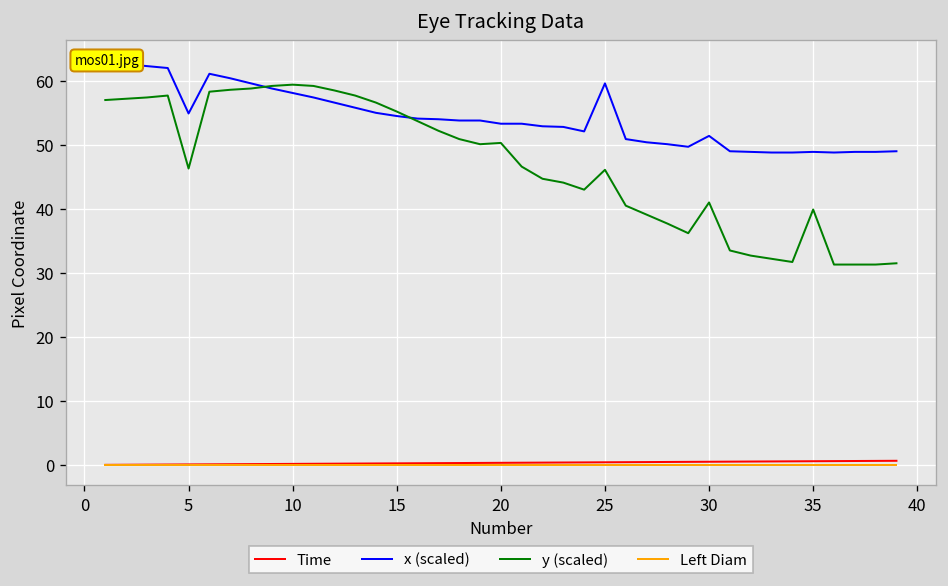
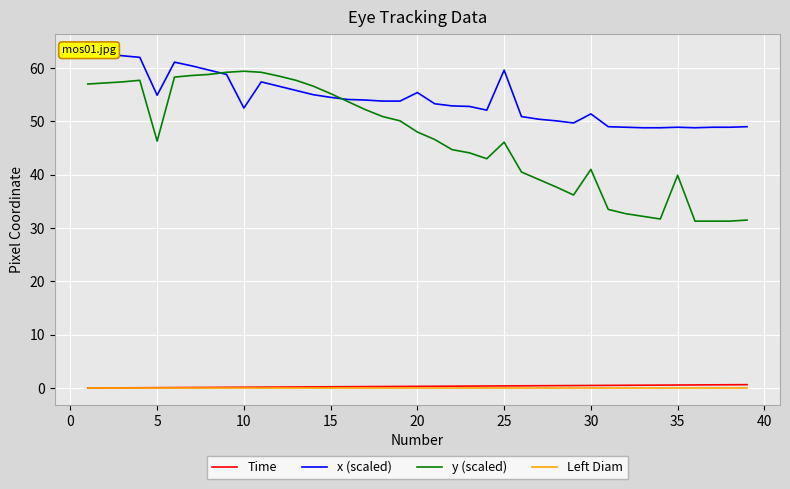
x (scaled), 10: 58 -> 53
x (scaled), 20: 53 -> 55
y (scaled), 20: 50 -> 48
